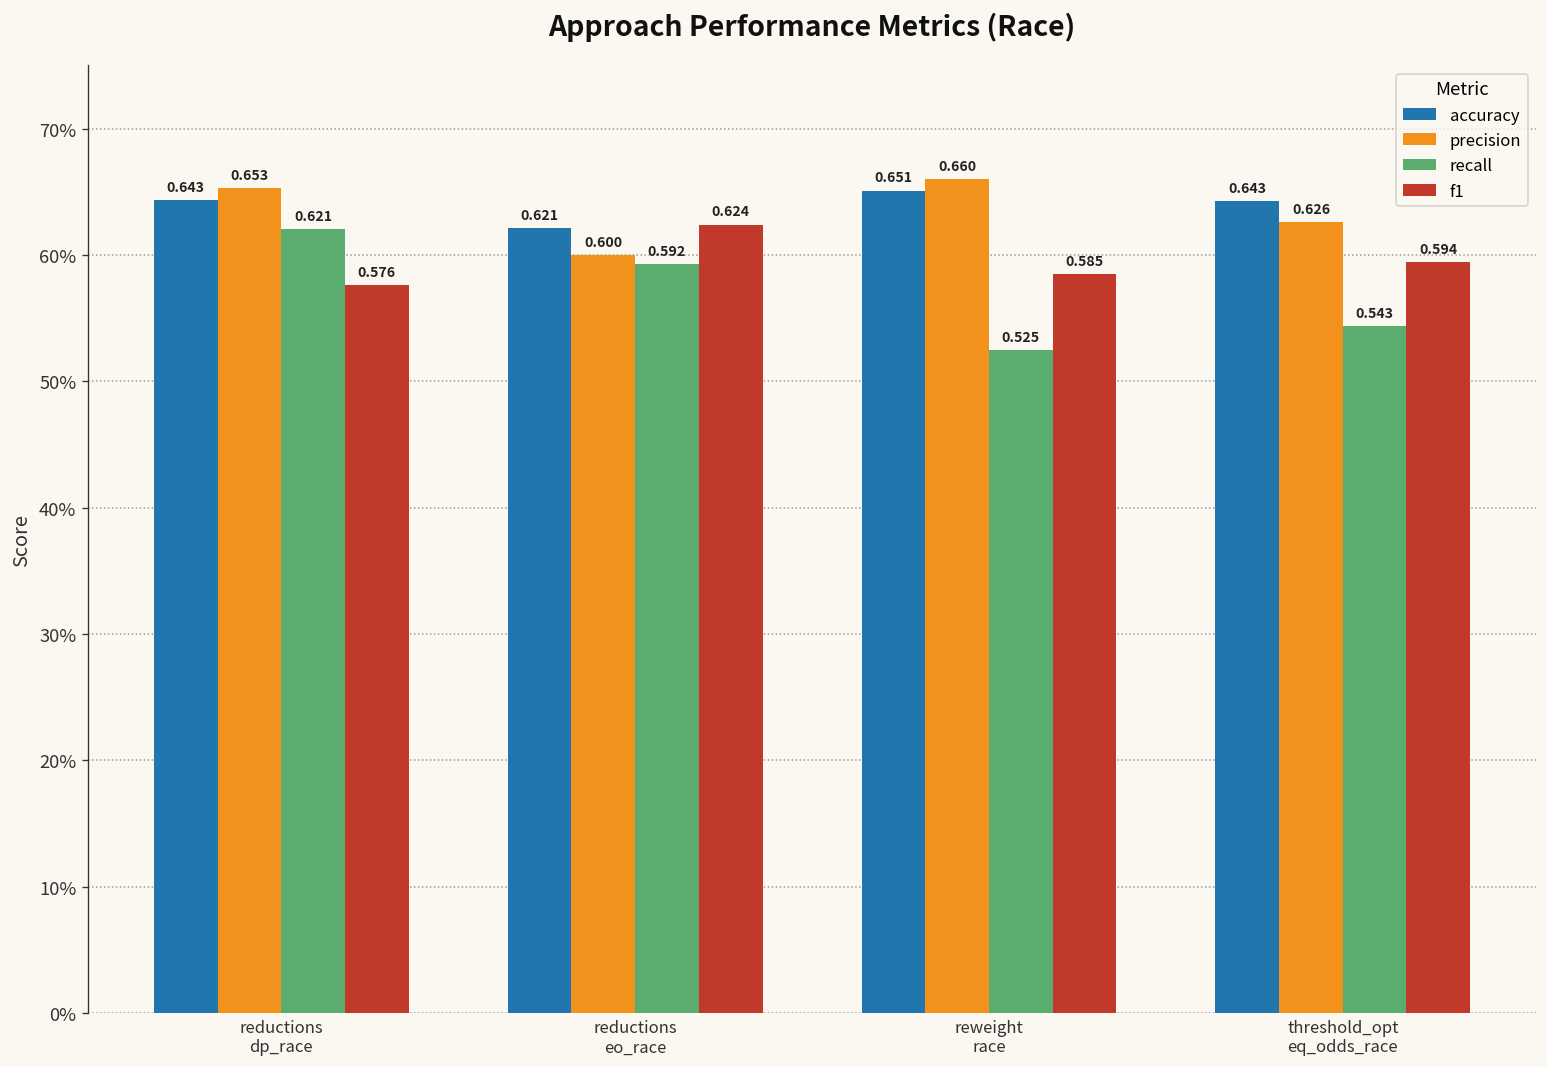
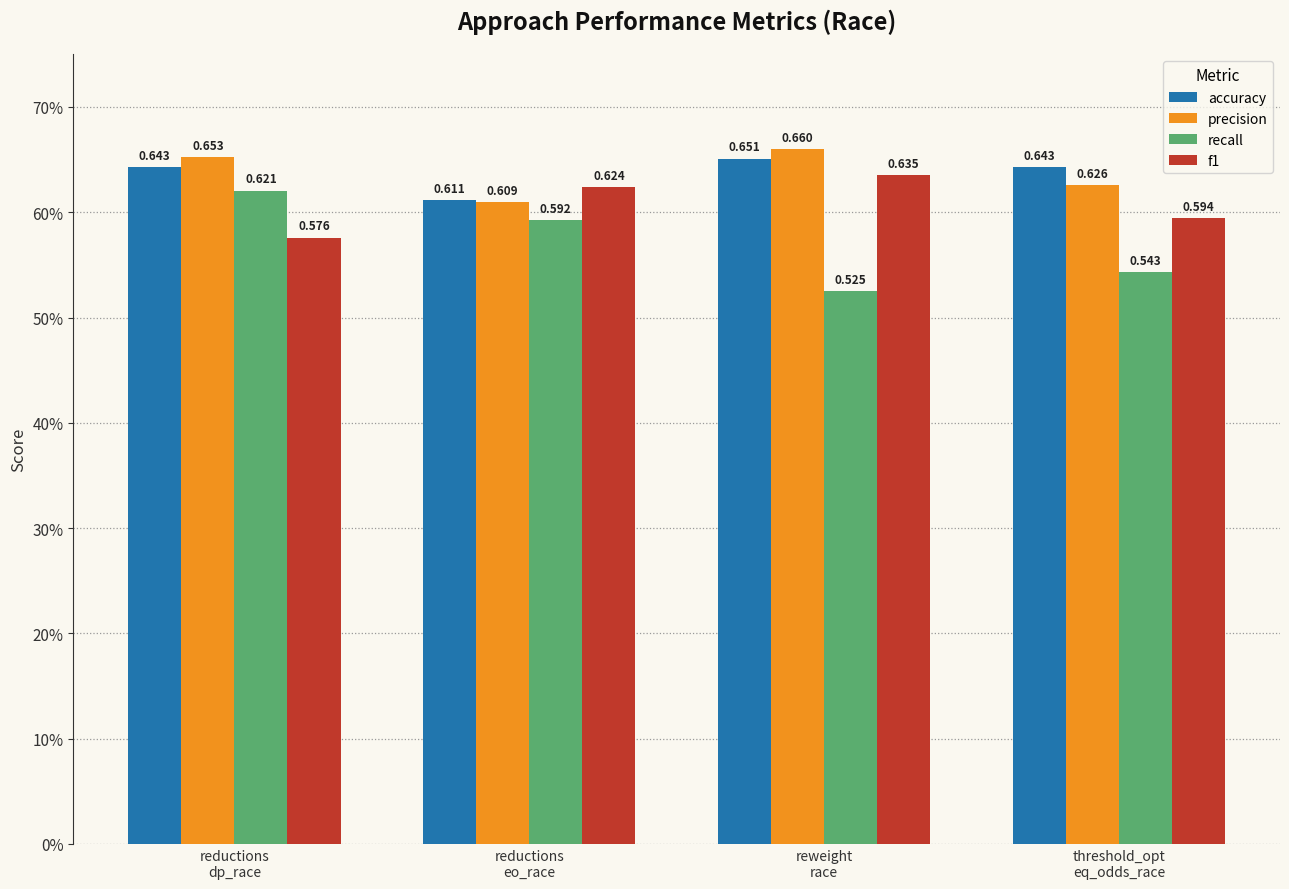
accuracy, reductions eo_race: 0.621 -> 0.611
precision, reductions eo_race: 0.600 -> 0.609
f1, reweight race: 0.585 -> 0.635
